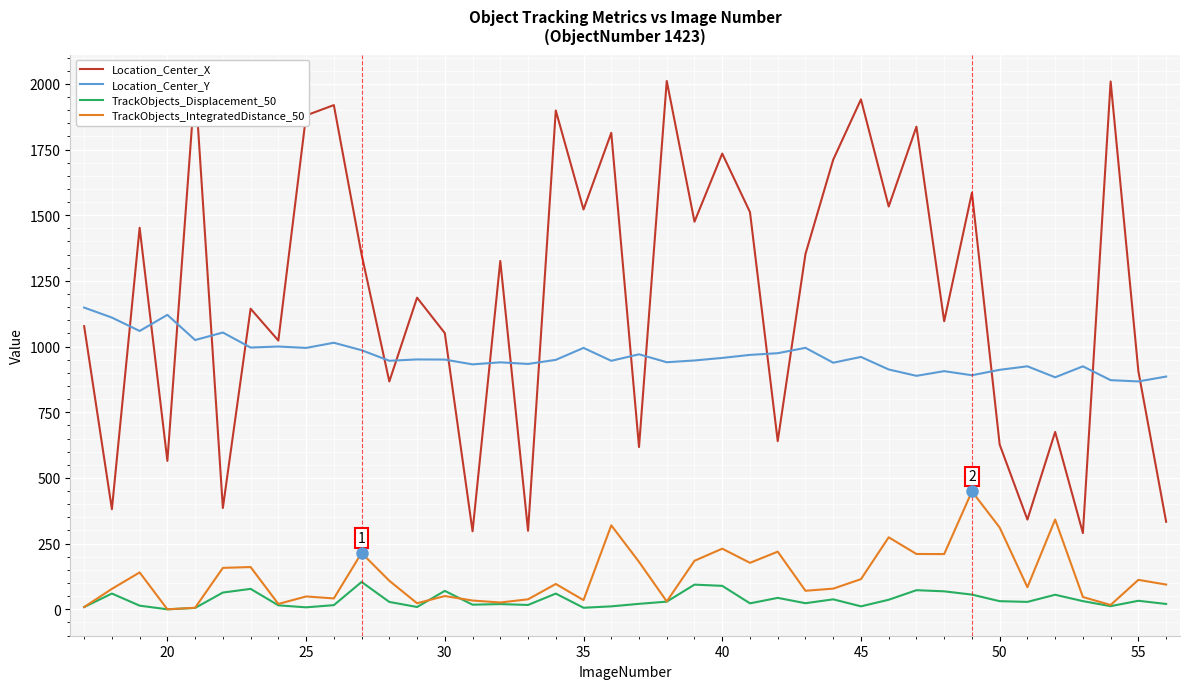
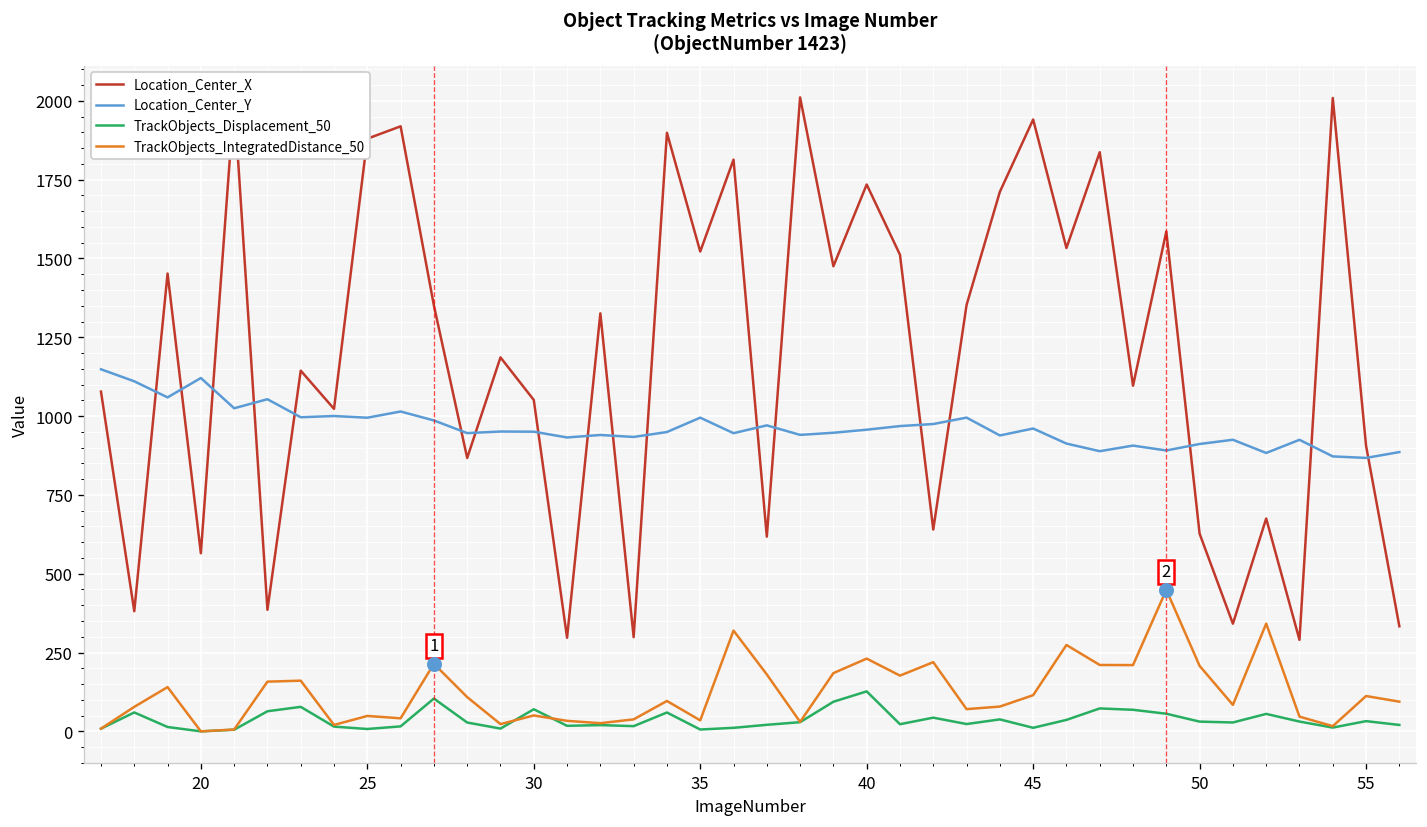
TrackObjects_Displacement_50, 40: 90 -> 130
TrackObjects_IntegratedDistance_50, 50: 310 -> 210
